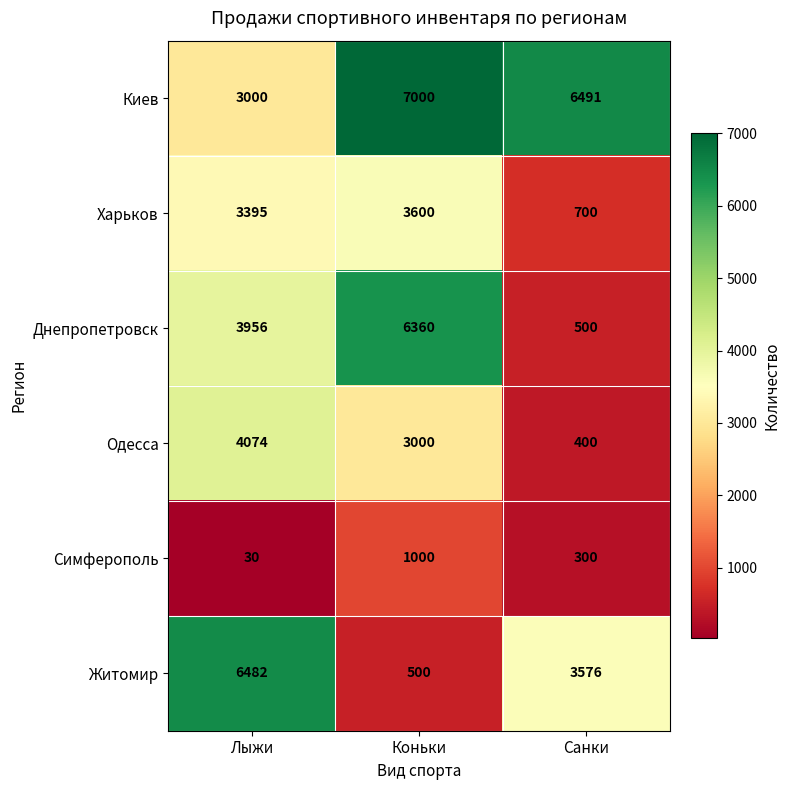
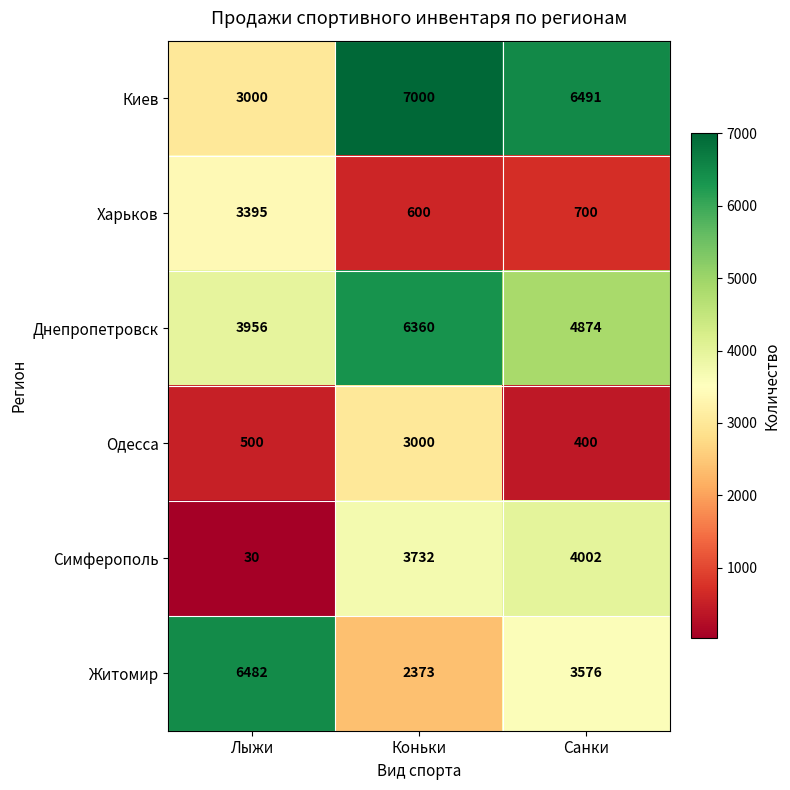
Харьков, Коньки: 3600 -> 600
Днепропетровск, Санки: 500 -> 4874
Одесса, Лыжи: 4074 -> 500
Симферополь, Коньки: 1000 -> 3732
Симферополь, Санки: 300 -> 4002
Житомир, Коньки: 500 -> 2373
